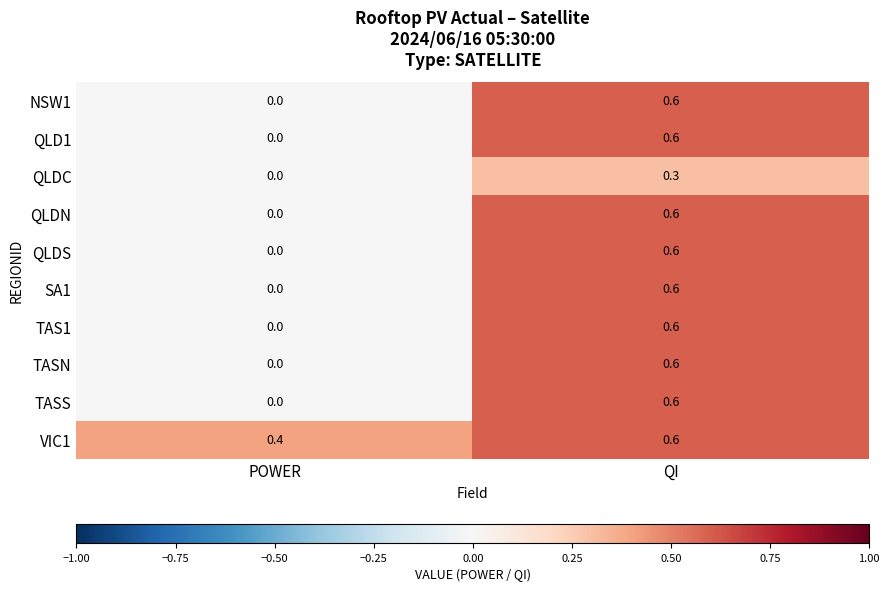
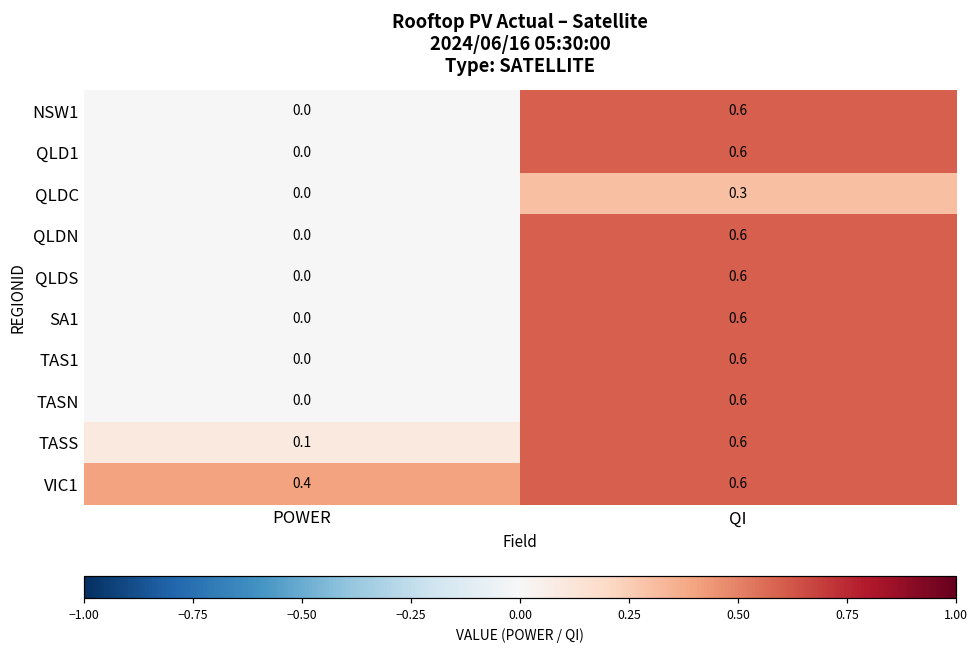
TASS, POWER: 0.0 -> 0.1
